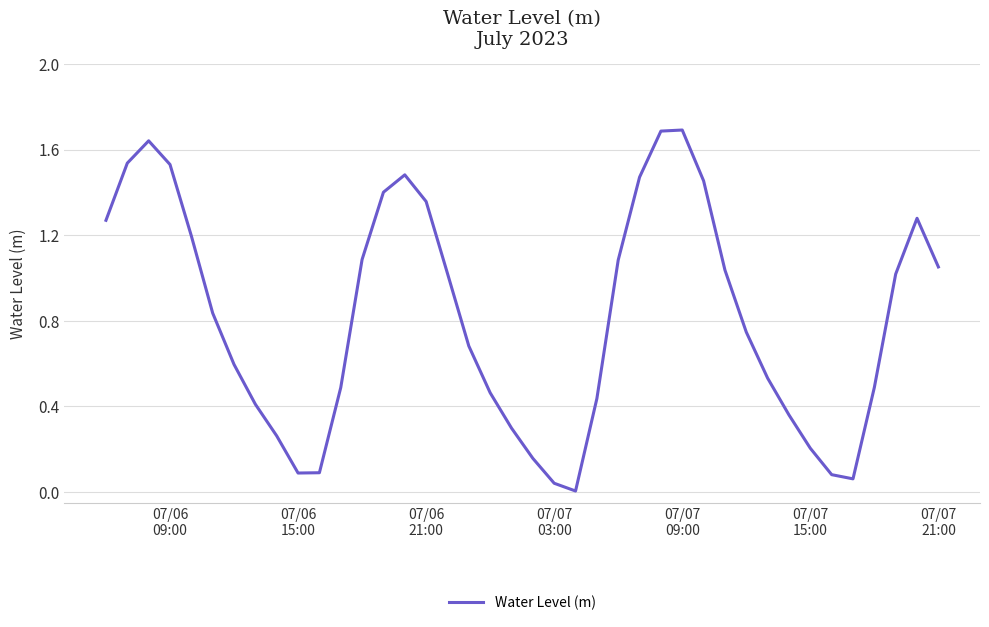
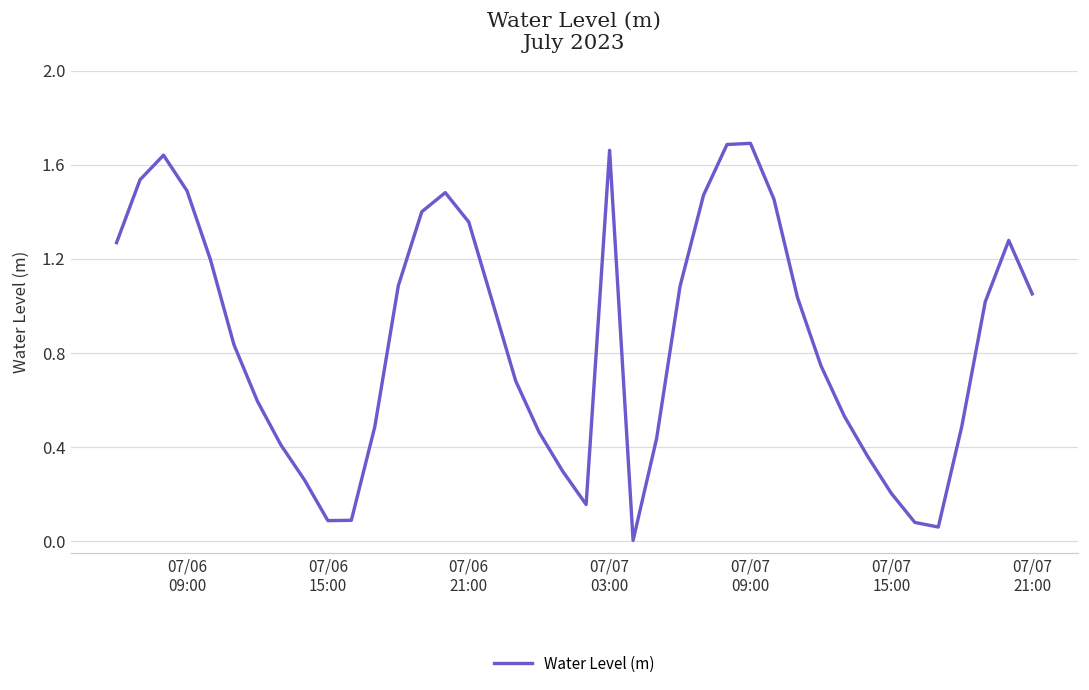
07/06 09:00: 1.53 -> 1.49
07/07 03:00: 0.04 -> 1.66
